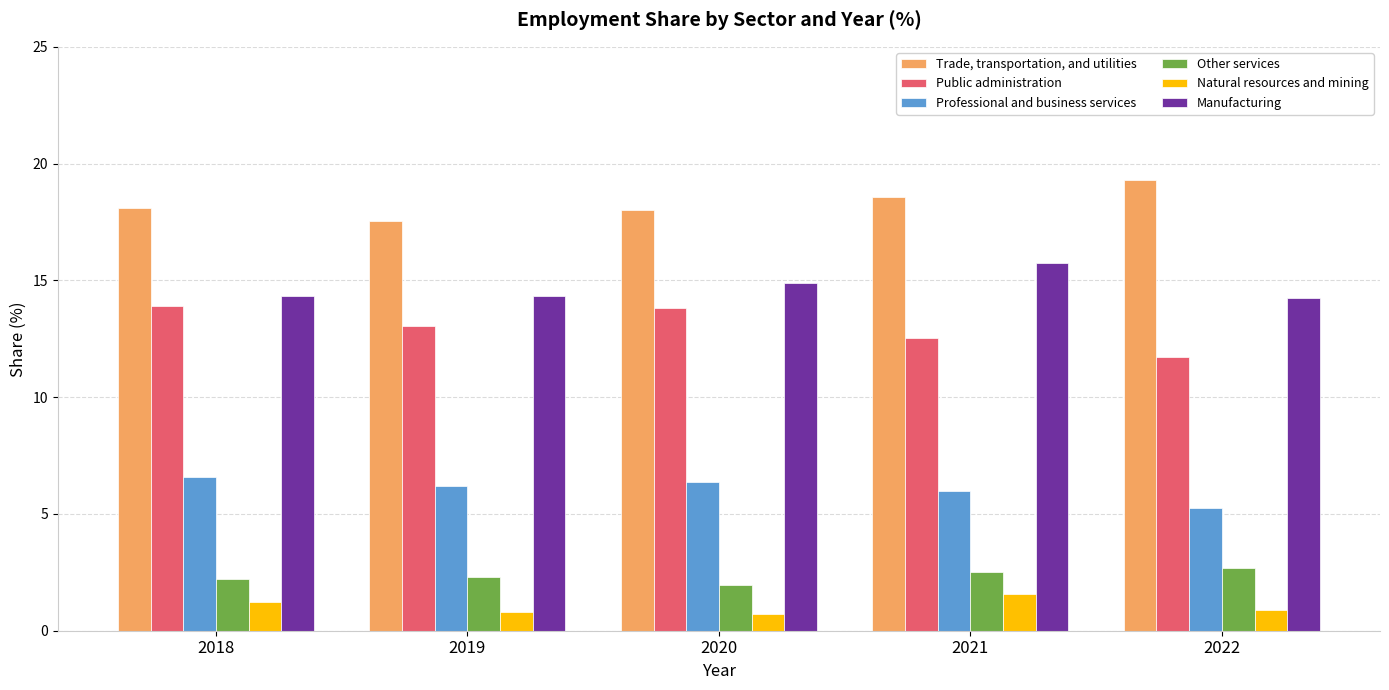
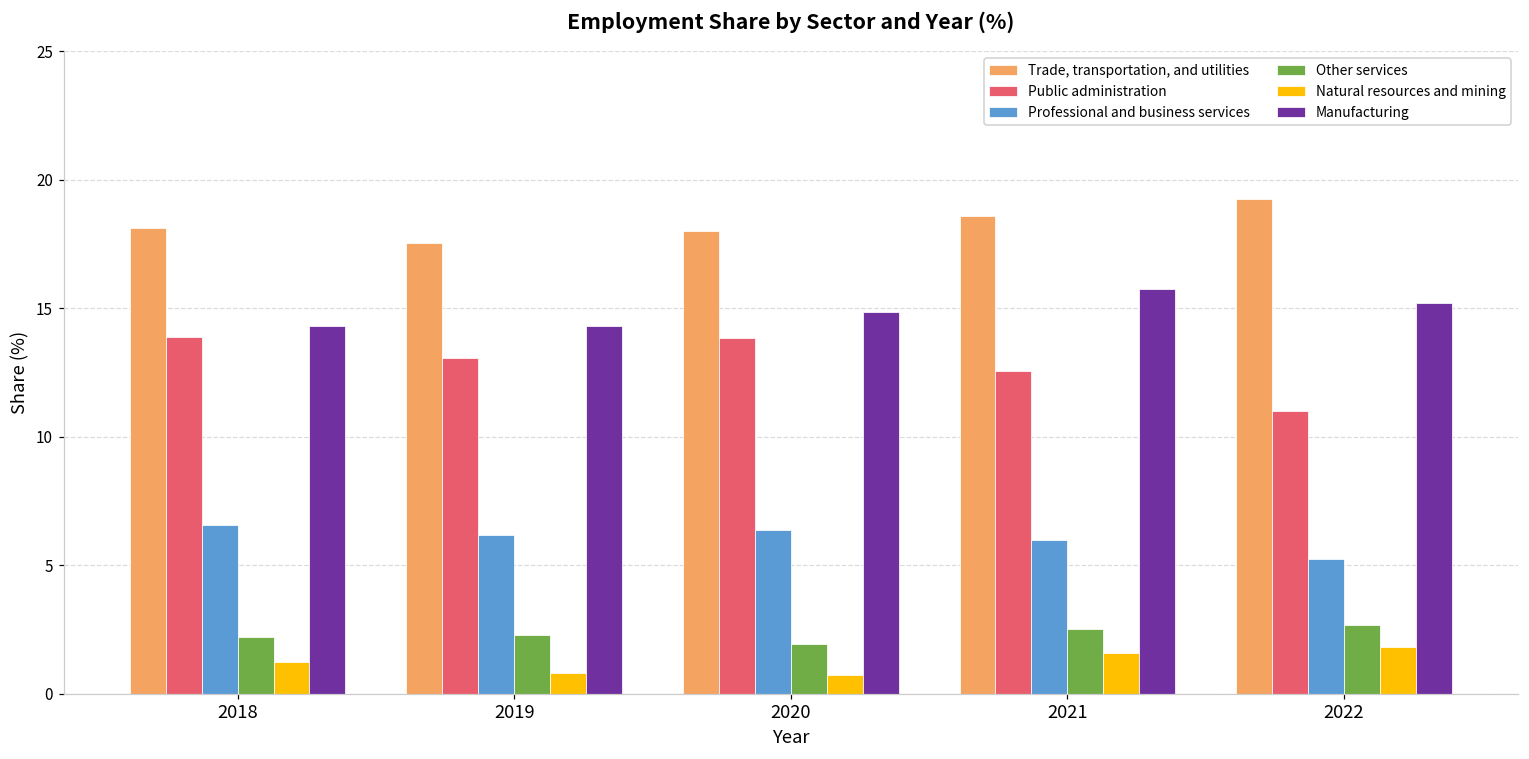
Public administration, 2022: 11.7 -> 11.0
Natural resources and mining, 2022: 0.9 -> 1.8
Manufacturing, 2022: 14.2 -> 15.2
